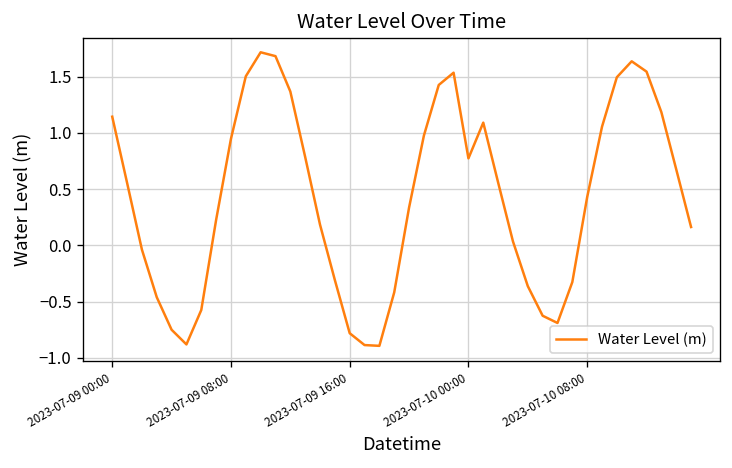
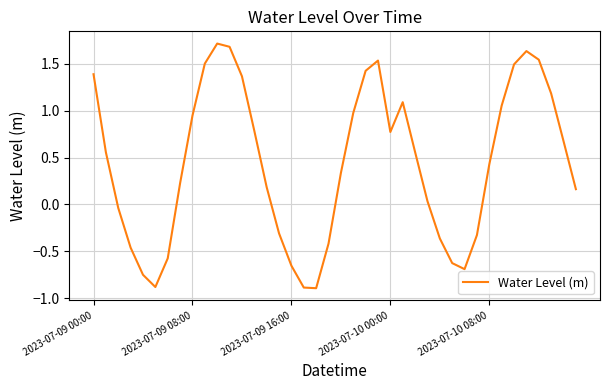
2023-07-09 00:00: 1.1 -> 1.4
2023-07-09 16:00: -0.8 -> -0.7
